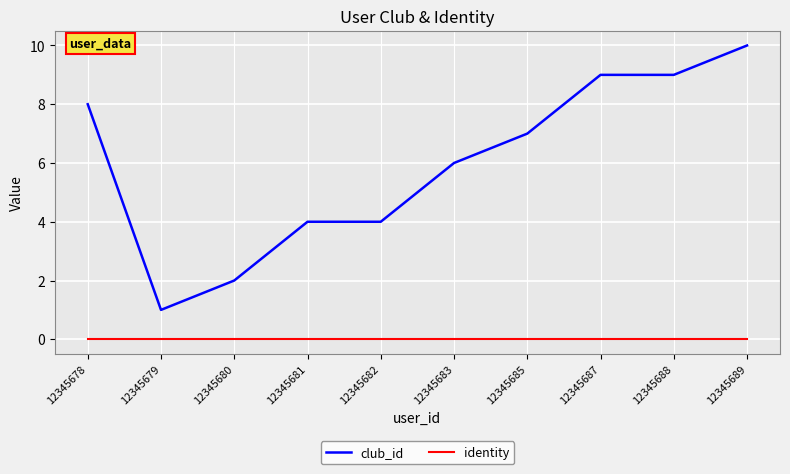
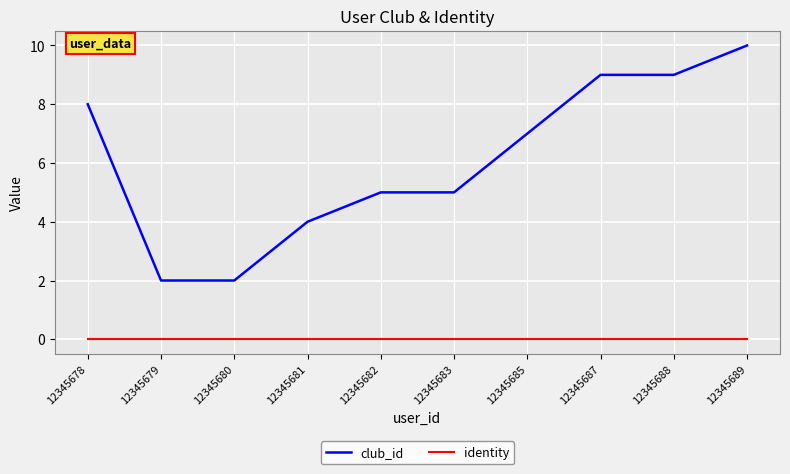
club_id, 12345679: 1 -> 2
club_id, 12345682: 4 -> 5
club_id, 12345683: 6 -> 5
